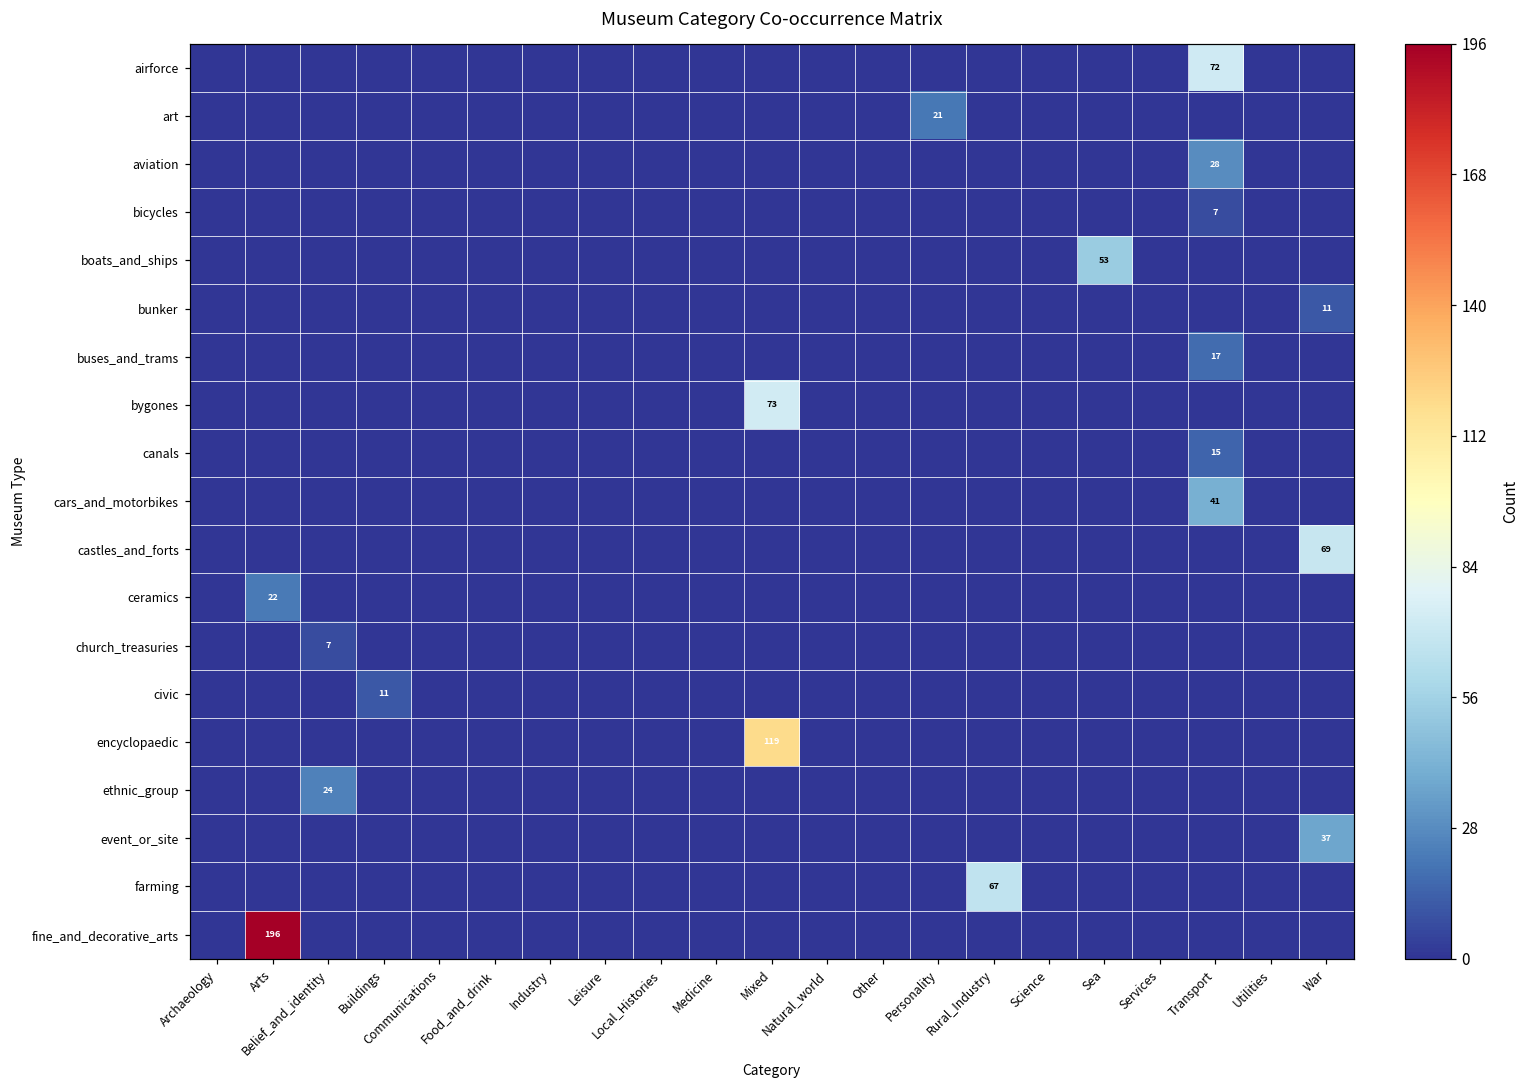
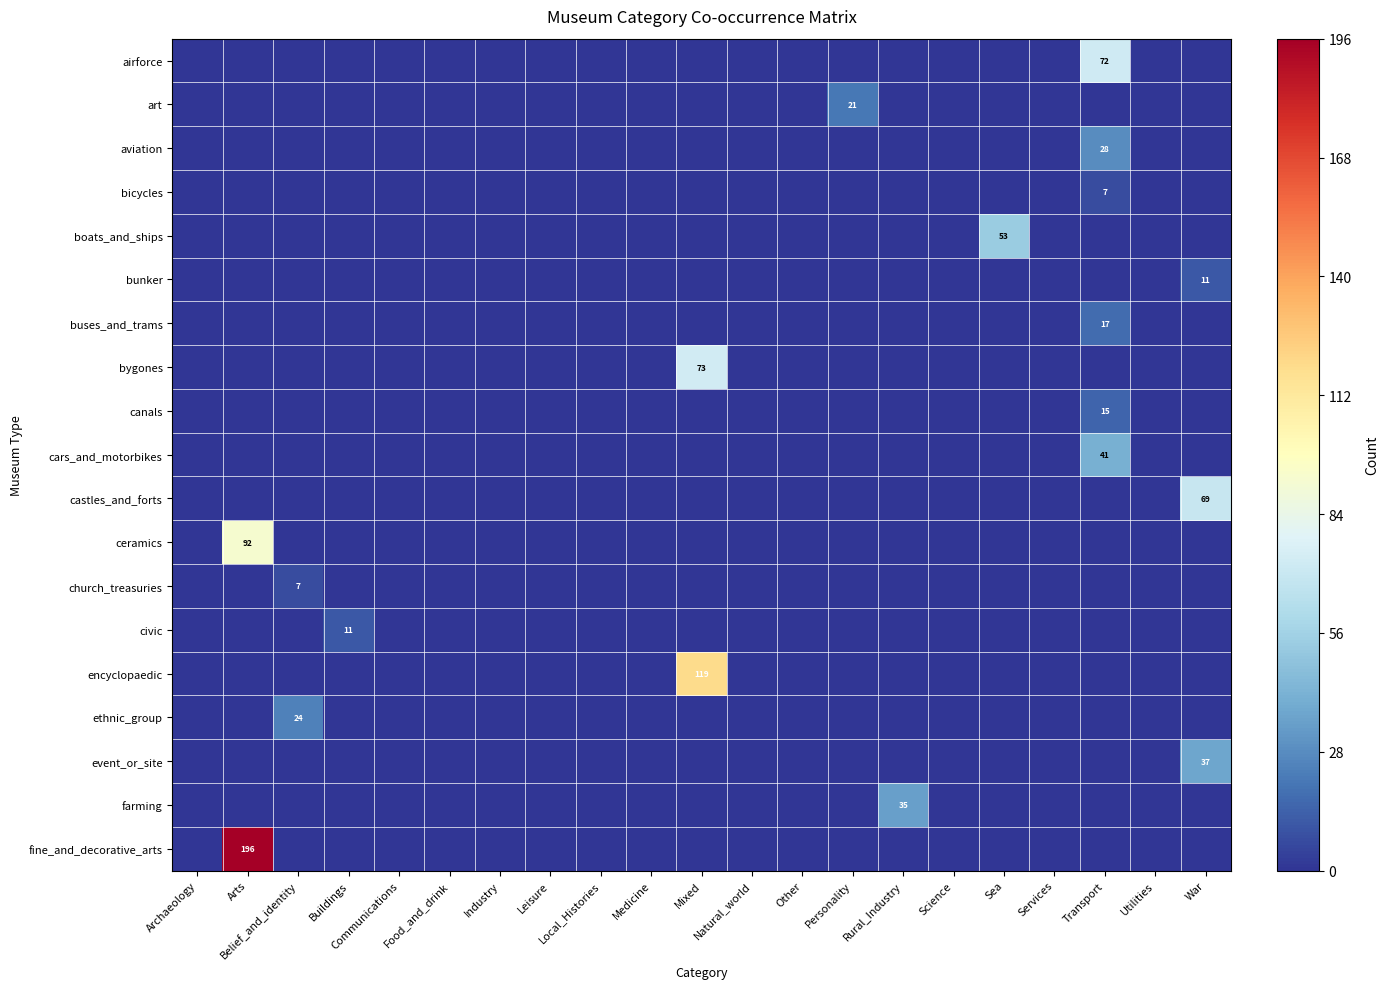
ceramics, Arts: 22 -> 92
farming, Rural_Industry: 67 -> 35
